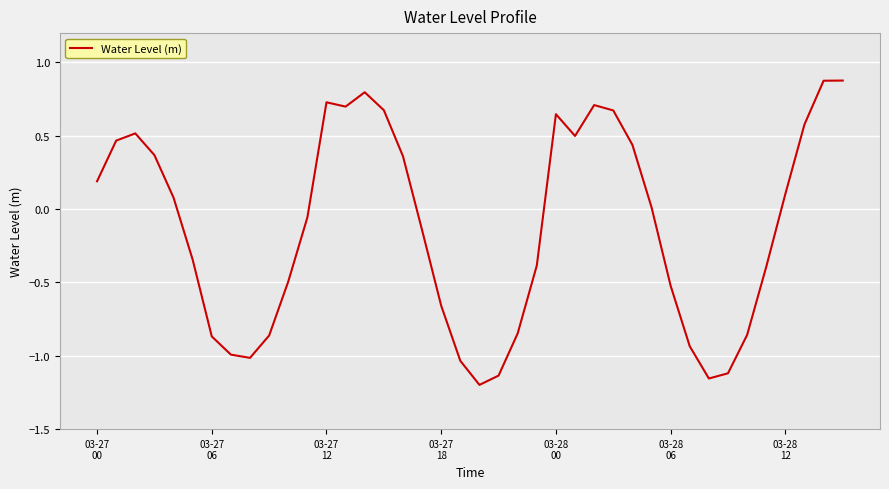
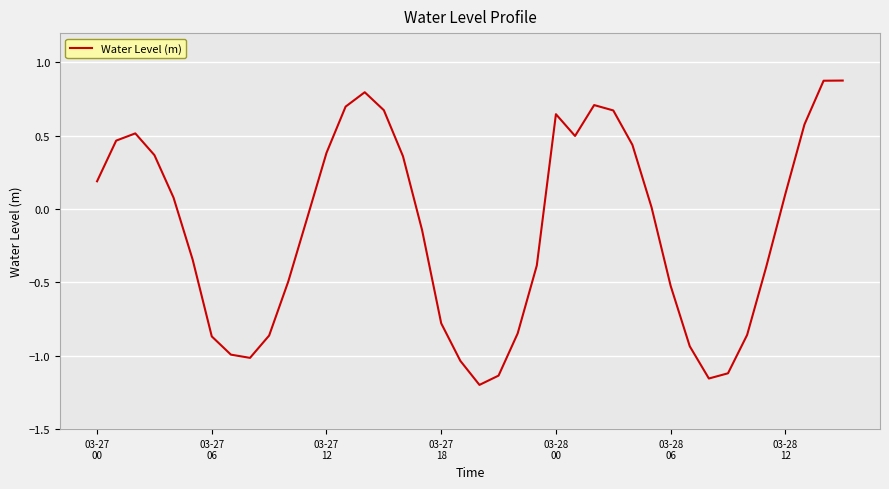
03-27 12: 0.73 -> 0.38
03-27 18: -0.66 -> -0.78
